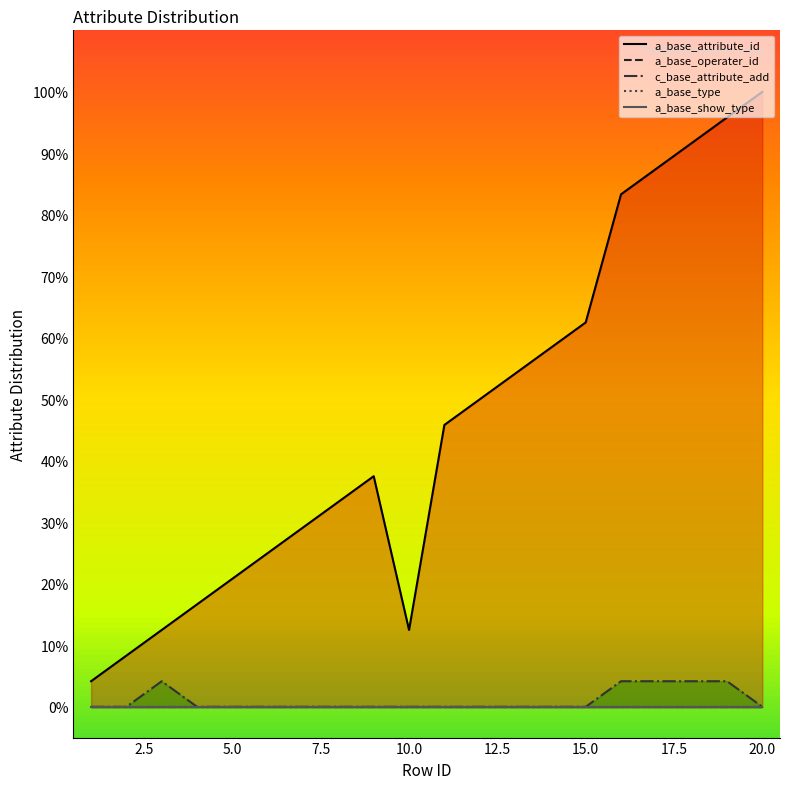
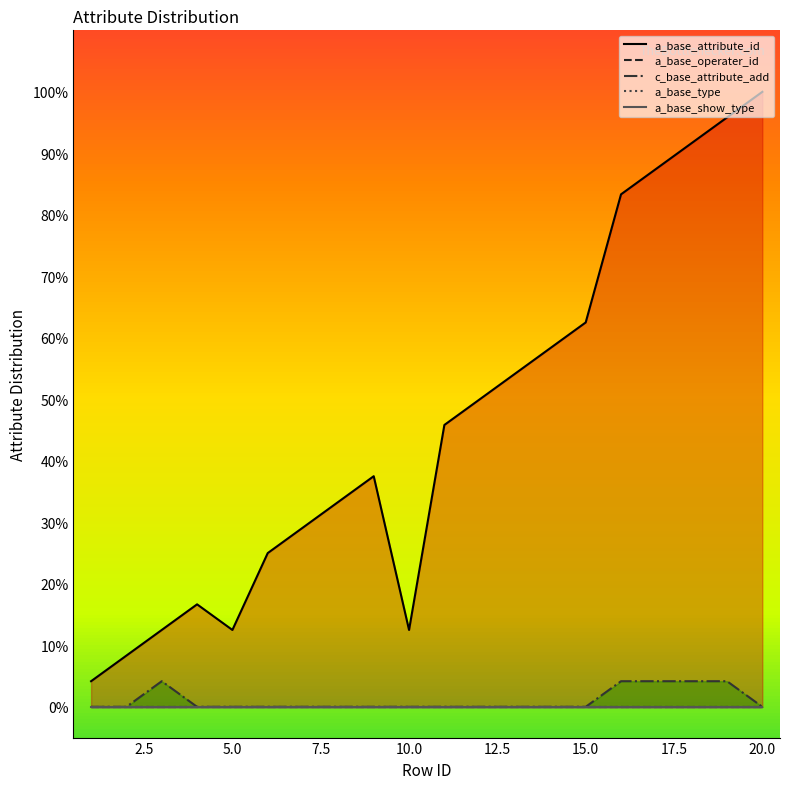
a_base_attribute_id, 5.0: 21% -> 13%
